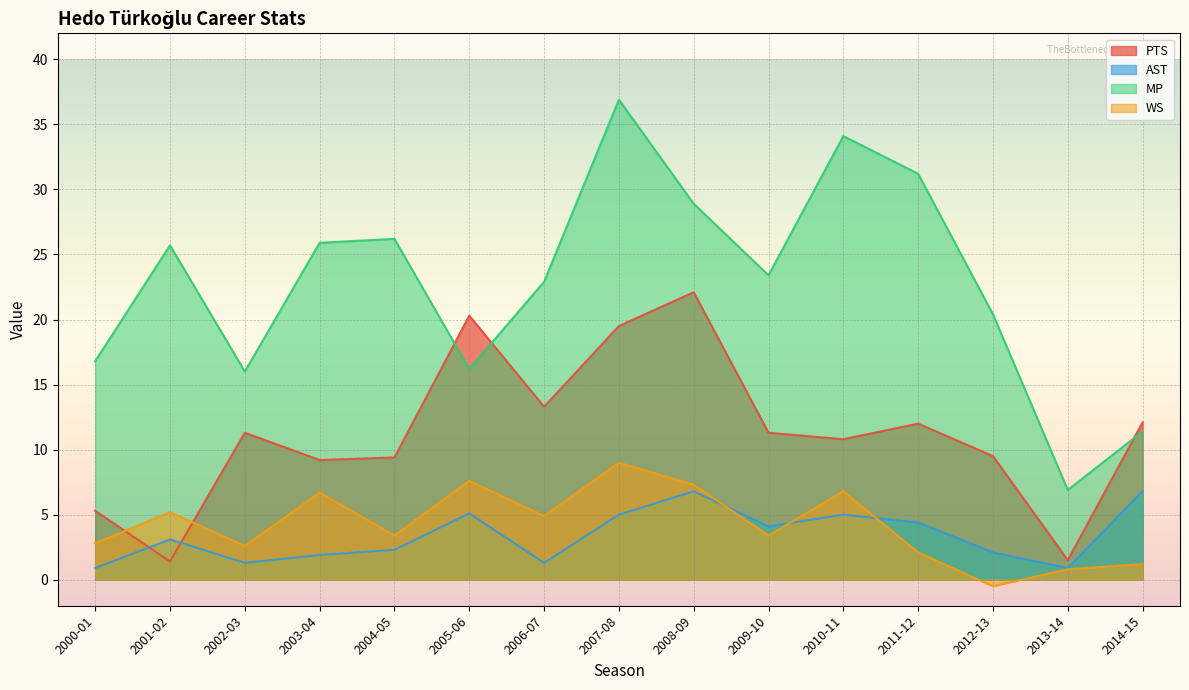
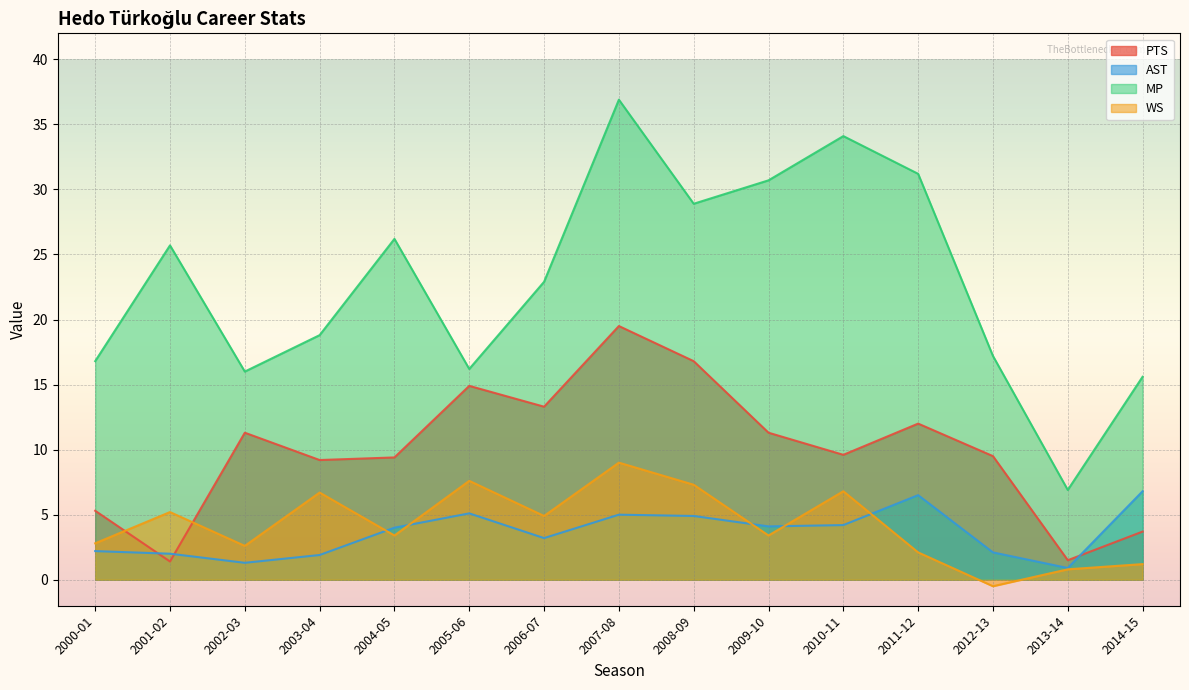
AST, 2000-01: 0.9 -> 2.2
AST, 2001-02: 3.1 -> 2.0
MP, 2003-04: 25.9 -> 18.8
AST, 2004-05: 2.3 -> 4.0
PTS, 2005-06: 20.3 -> 14.9
AST, 2006-07: 1.3 -> 3.2
PTS, 2008-09: 22.1 -> 16.8
AST, 2008-09: 6.8 -> 4.9
MP, 2009-10: 23.4 -> 30.7
PTS, 2010-11: 10.8 -> 9.6
AST, 2010-11: 5.0 -> 4.2
AST, 2011-12: 4.4 -> 6.5
MP, 2012-13: 20.4 -> 17.2
PTS, 2014-15: 12.1 -> 3.7
MP, 2014-15: 11.4 -> 15.6
